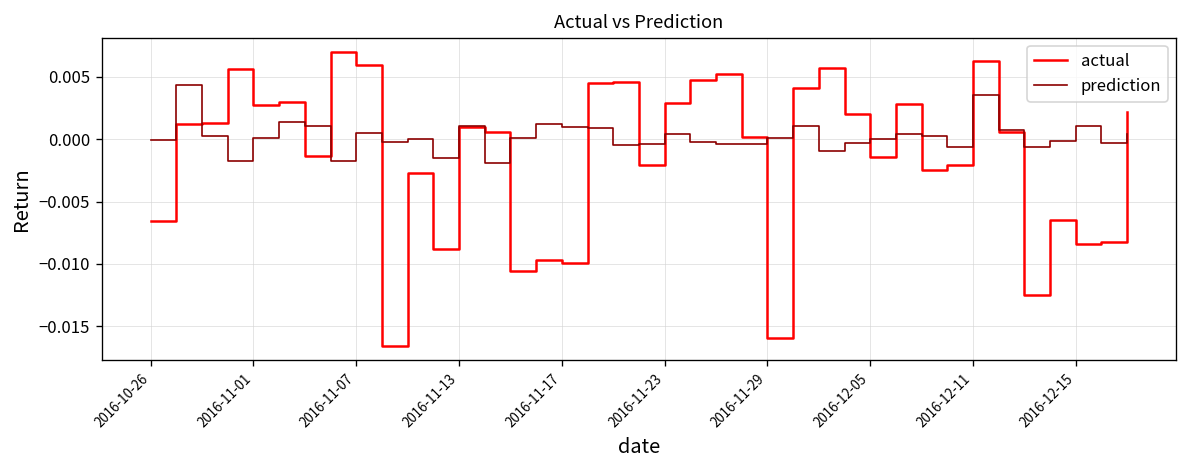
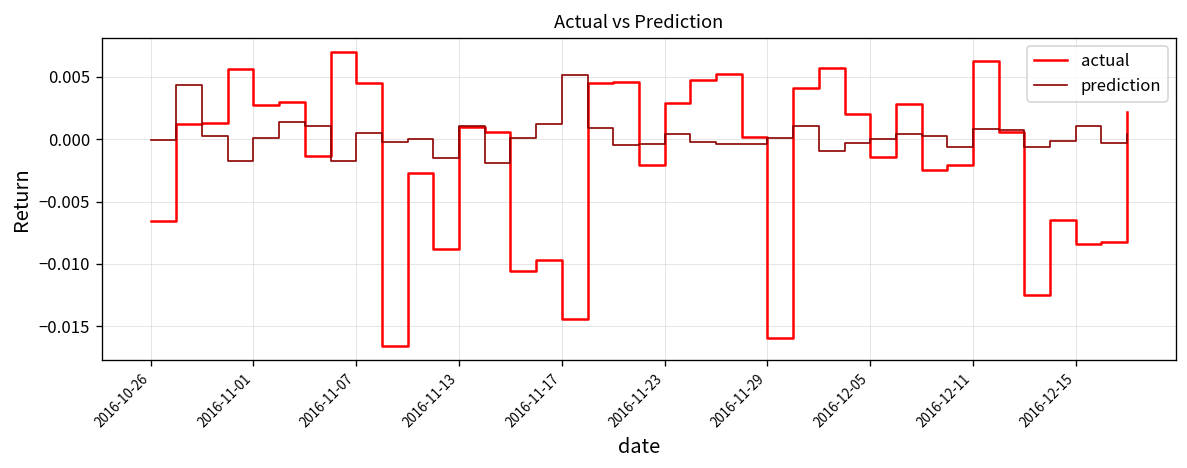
actual, 2016-11-07: 0.0059 -> 0.0045
actual, 2016-11-17: -0.0099 -> -0.0144
prediction, 2016-11-17: 0.0010 -> 0.0051
prediction, 2016-12-11: 0.0035 -> 0.0008
